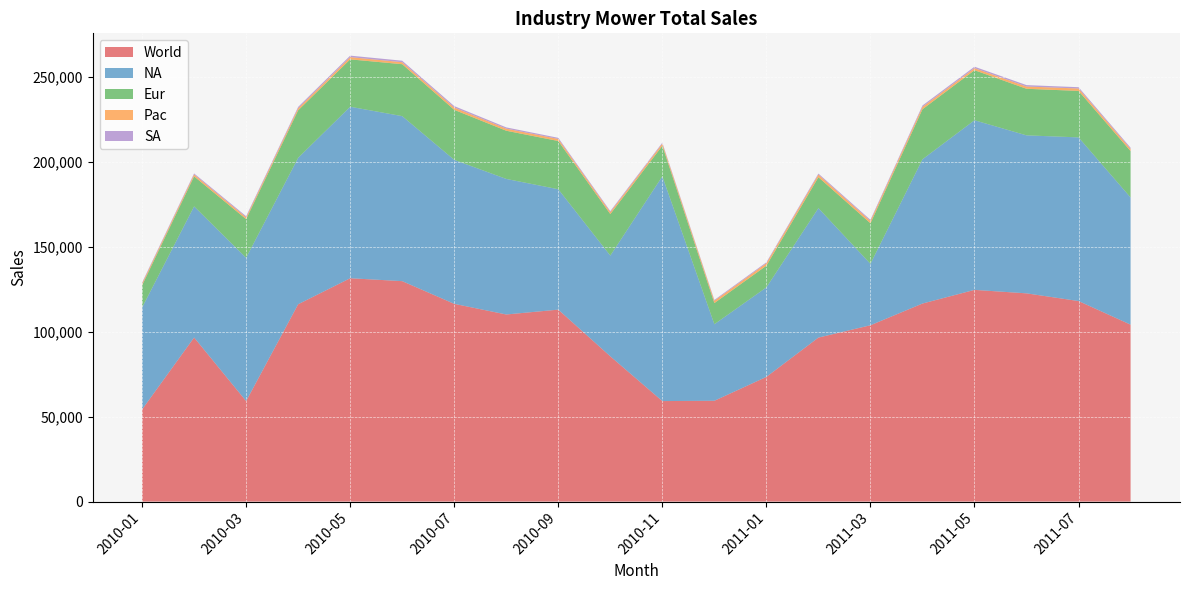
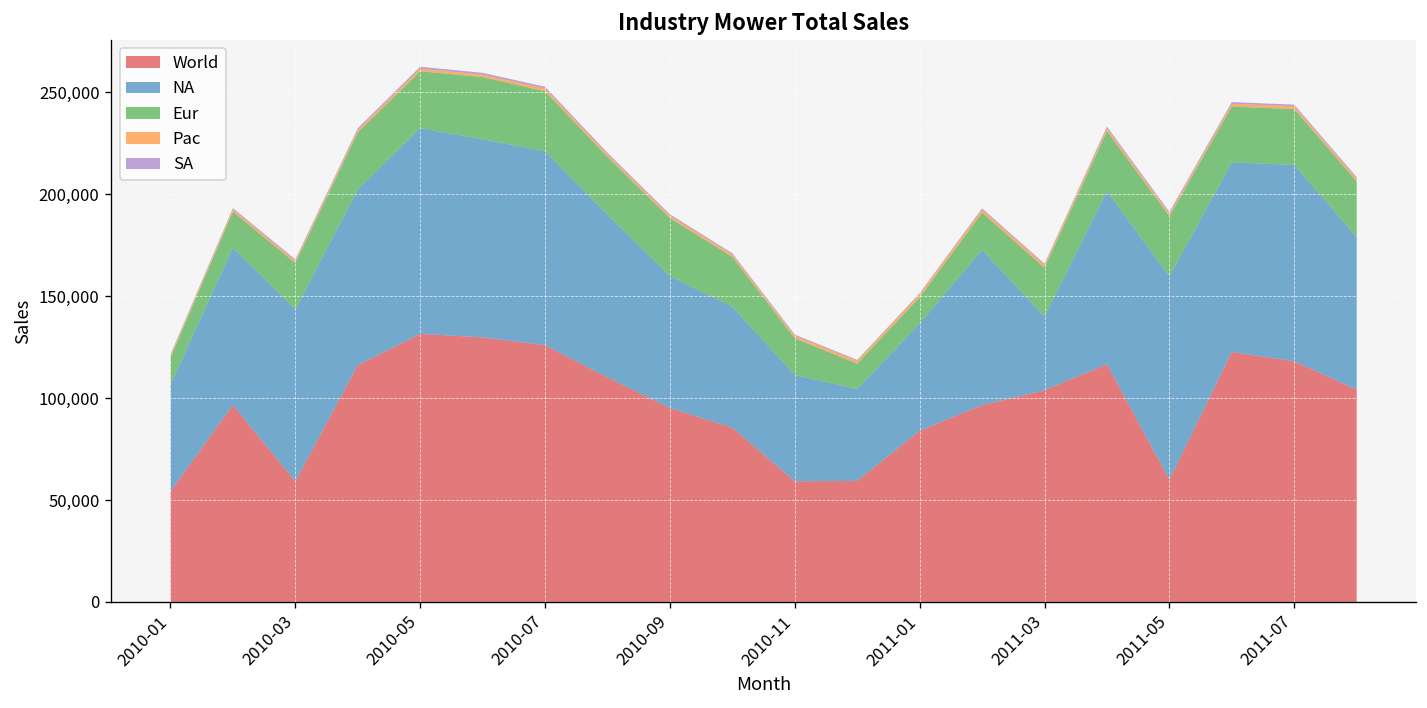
NA, 2010-01: 60,000 -> 52,000
World, 2010-07: 116,000 -> 126,000
NA, 2010-07: 85,000 -> 95,000
World, 2010-09: 113,000 -> 95,000
NA, 2010-09: 71,000 -> 65,000
NA, 2010-11: 132,000 -> 52,000
World, 2011-01: 73,000 -> 84,000
World, 2011-05: 125,000 -> 60,000
